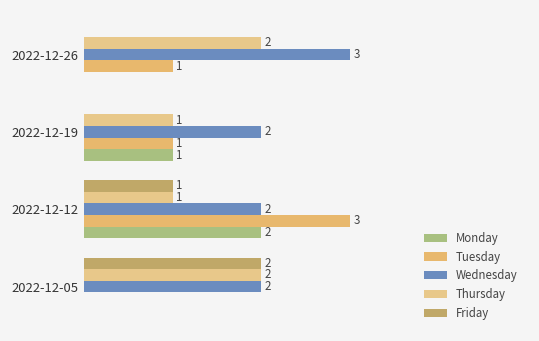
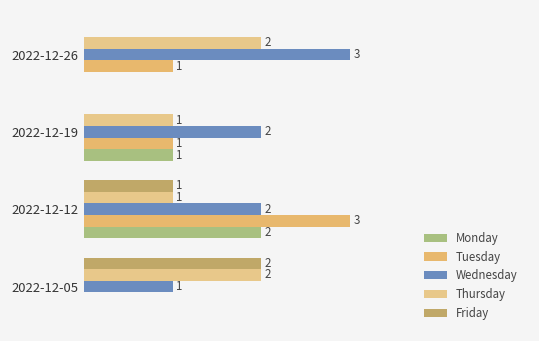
Wednesday, 2022-12-05: 2 -> 1
